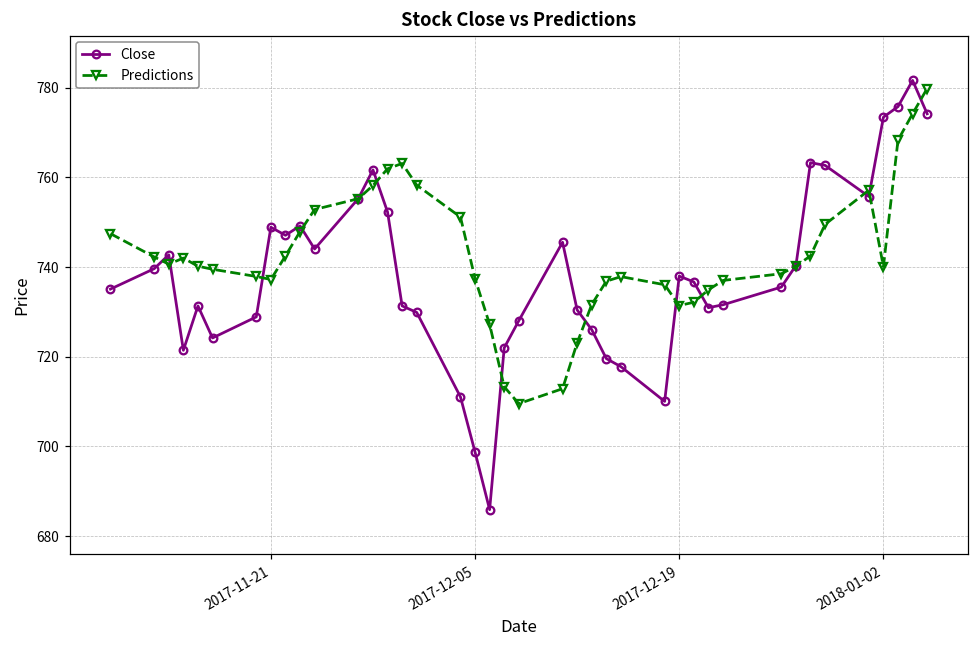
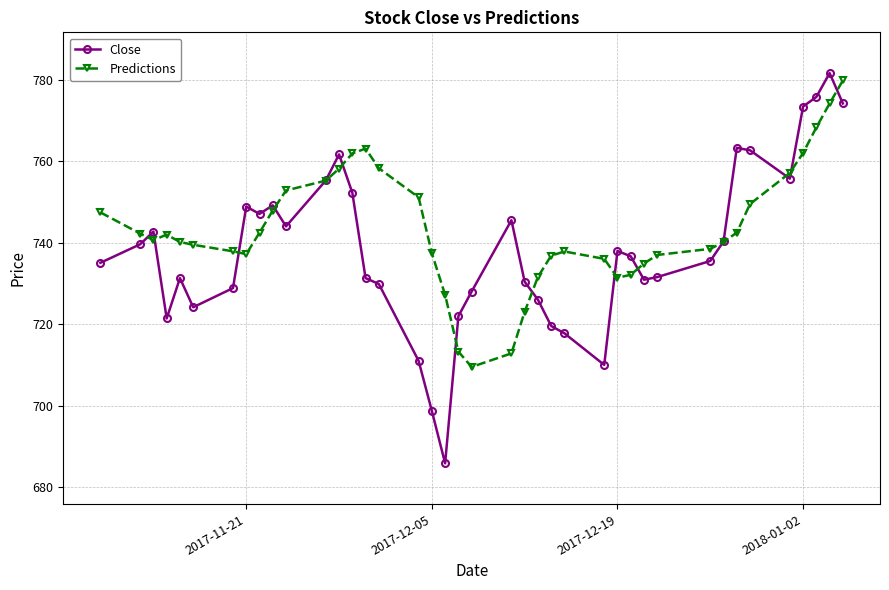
Predictions, 2018-01-02: 740 -> 762
